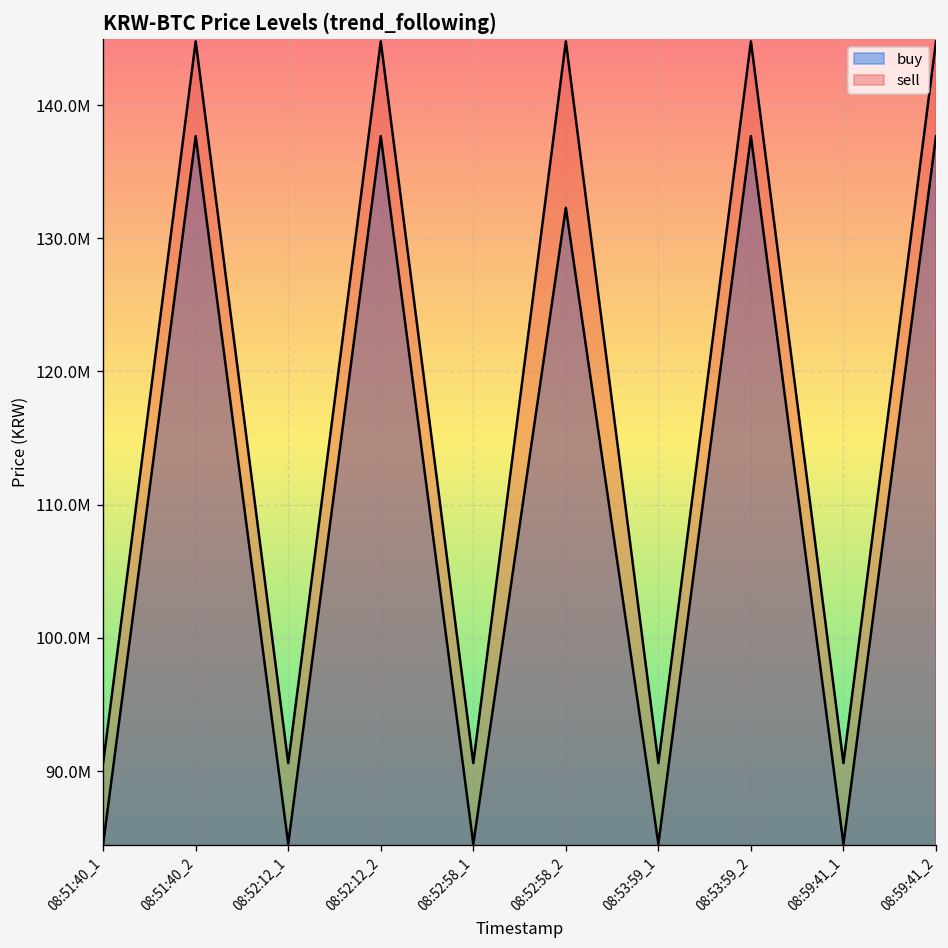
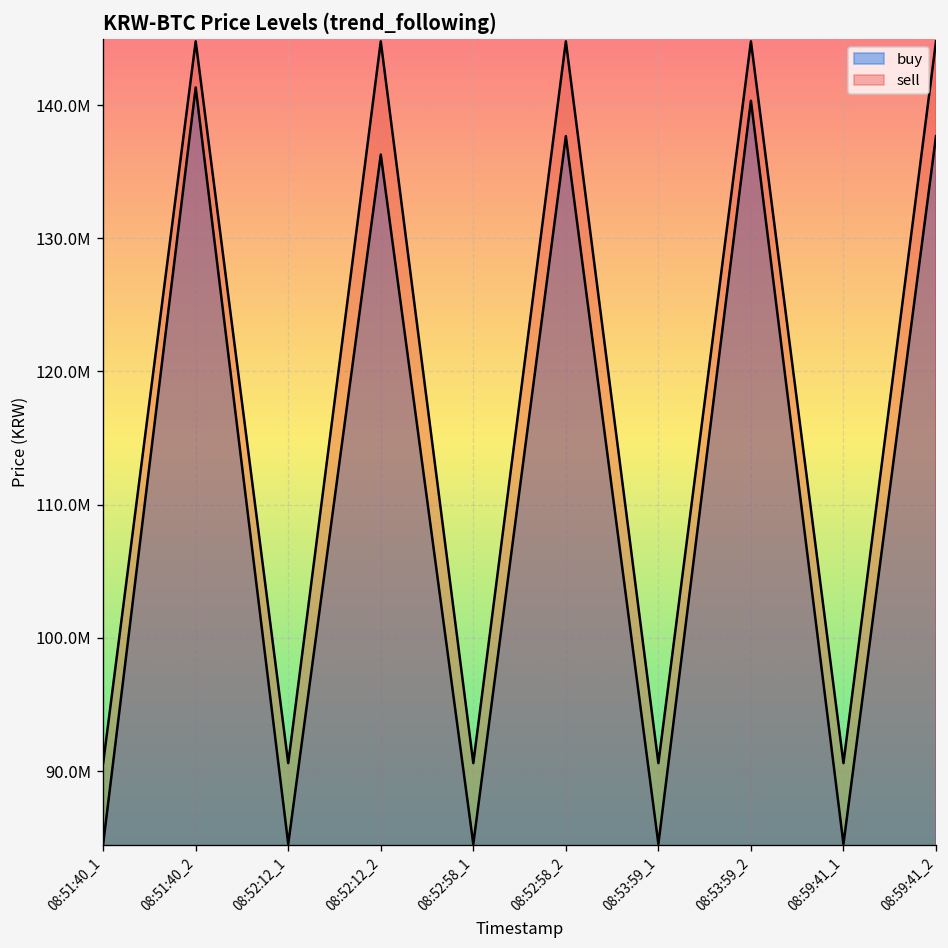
buy, 08:51:40_2: 137700000 -> 141300000
buy, 08:52:12_2: 137700000 -> 136300000
buy, 08:52:58_2: 132300000 -> 137700000
buy, 08:53:59_2: 137700000 -> 140300000
